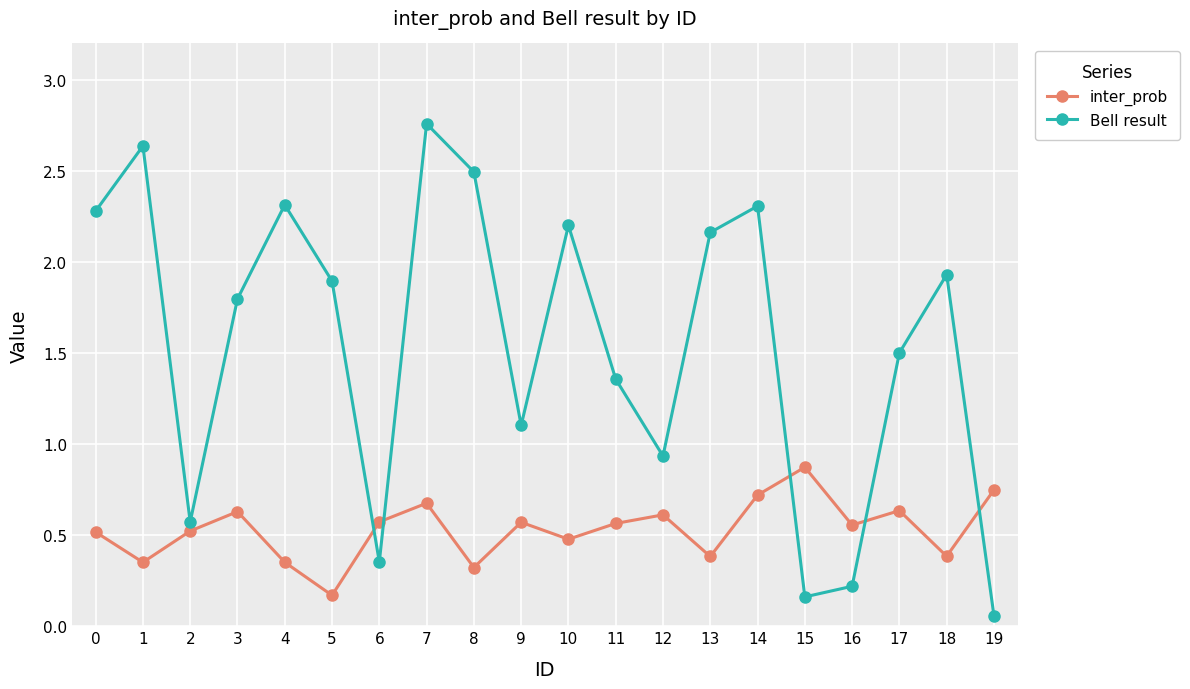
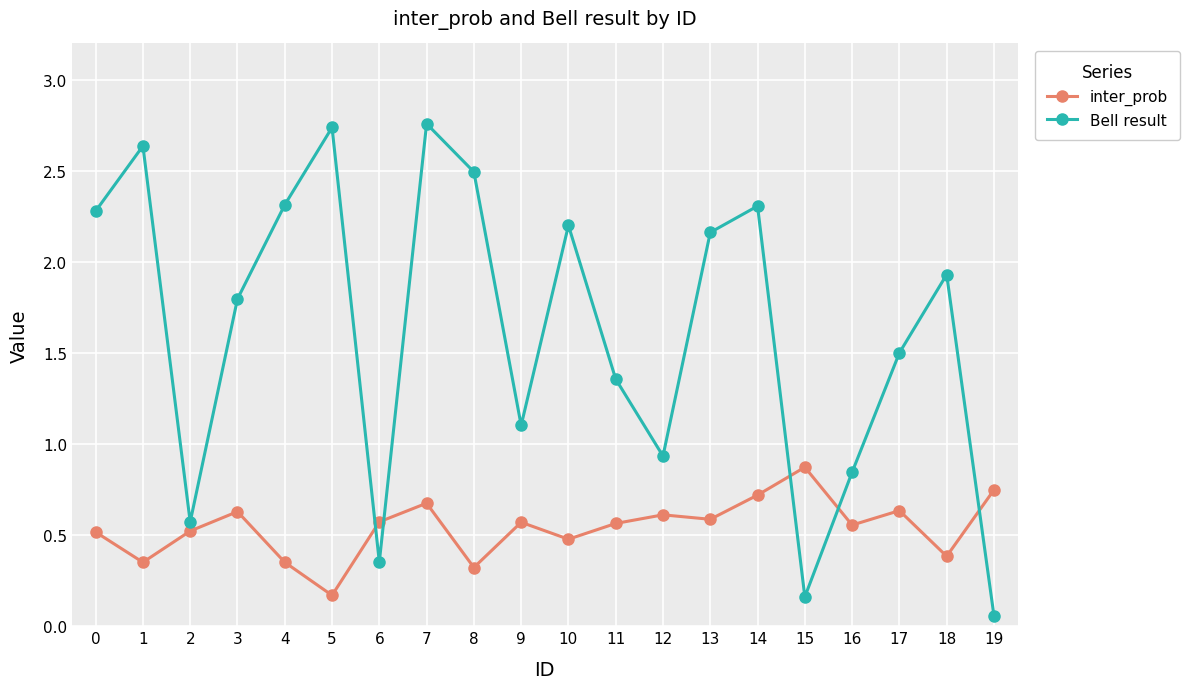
Bell result, 5: 1.90 -> 2.74
inter_prob, 13: 0.38 -> 0.59
Bell result, 16: 0.22 -> 0.85
